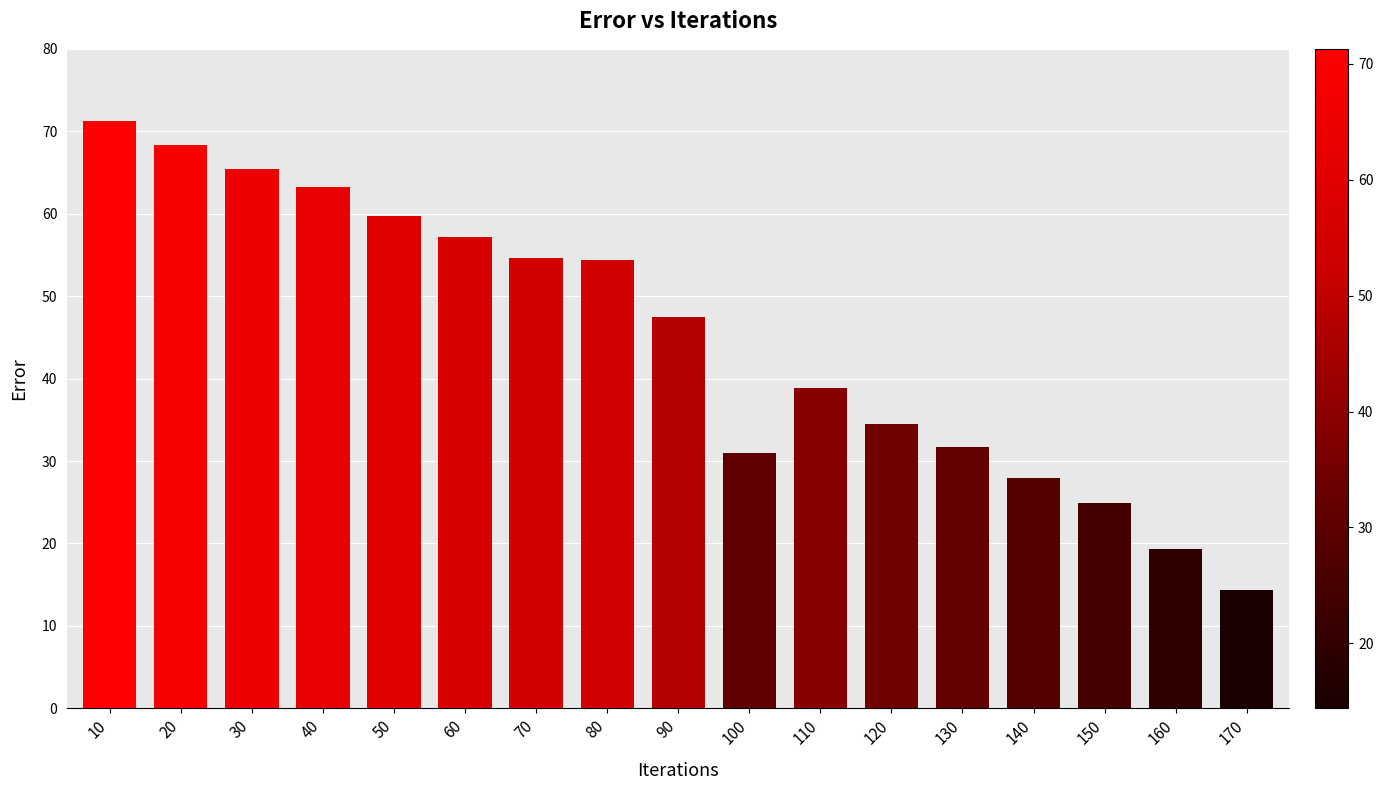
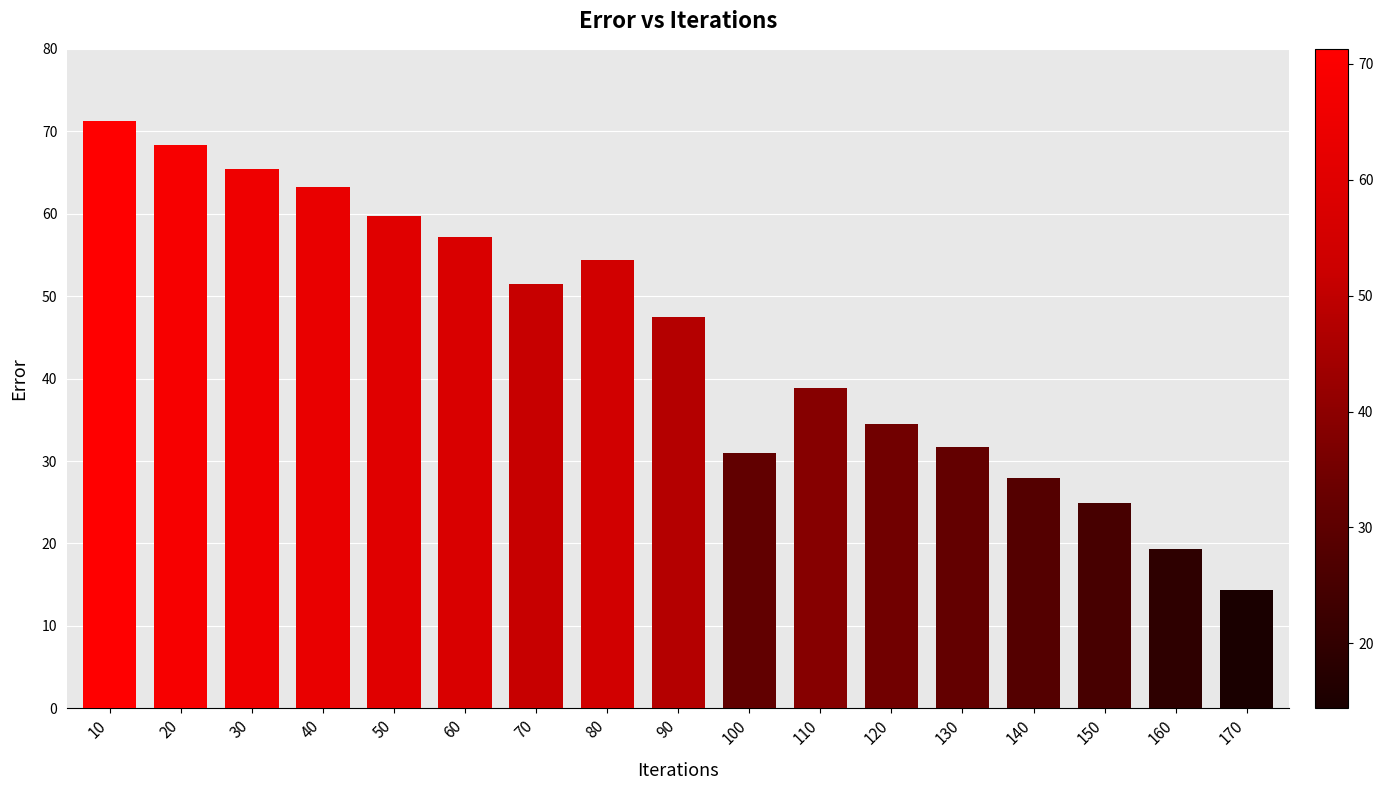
70: 55 -> 51
